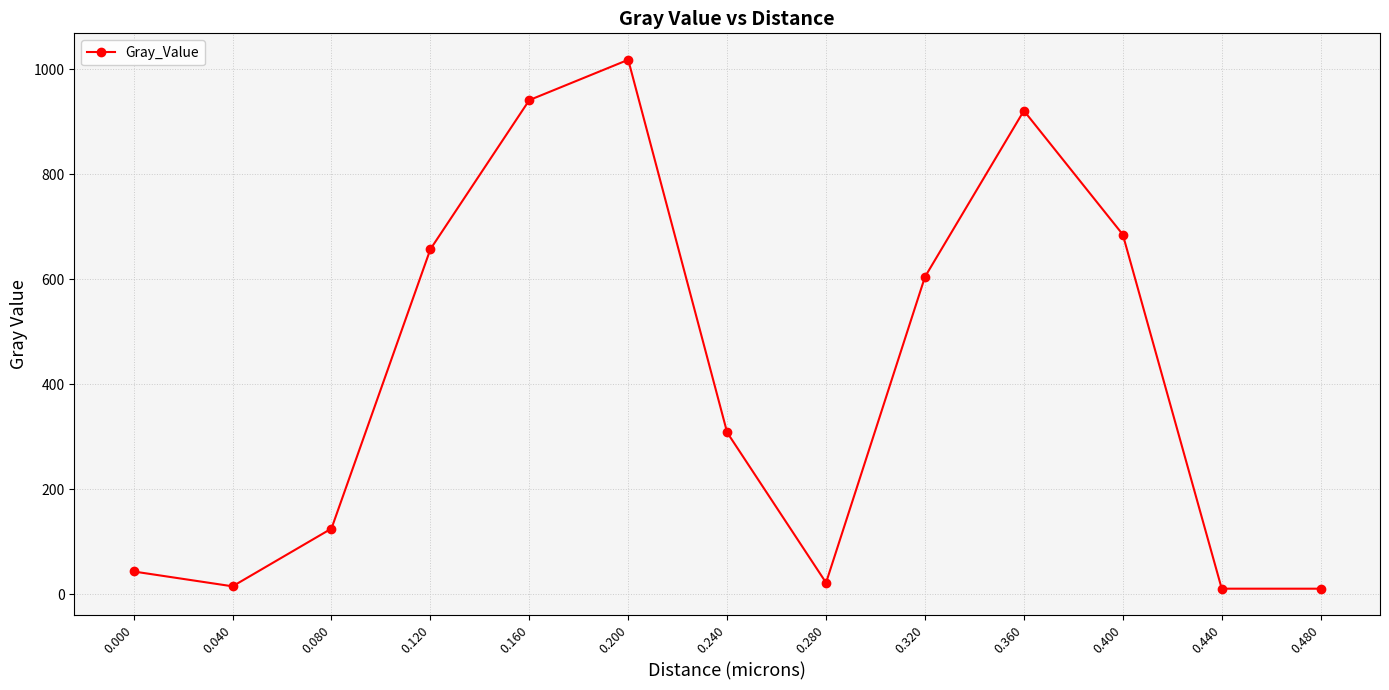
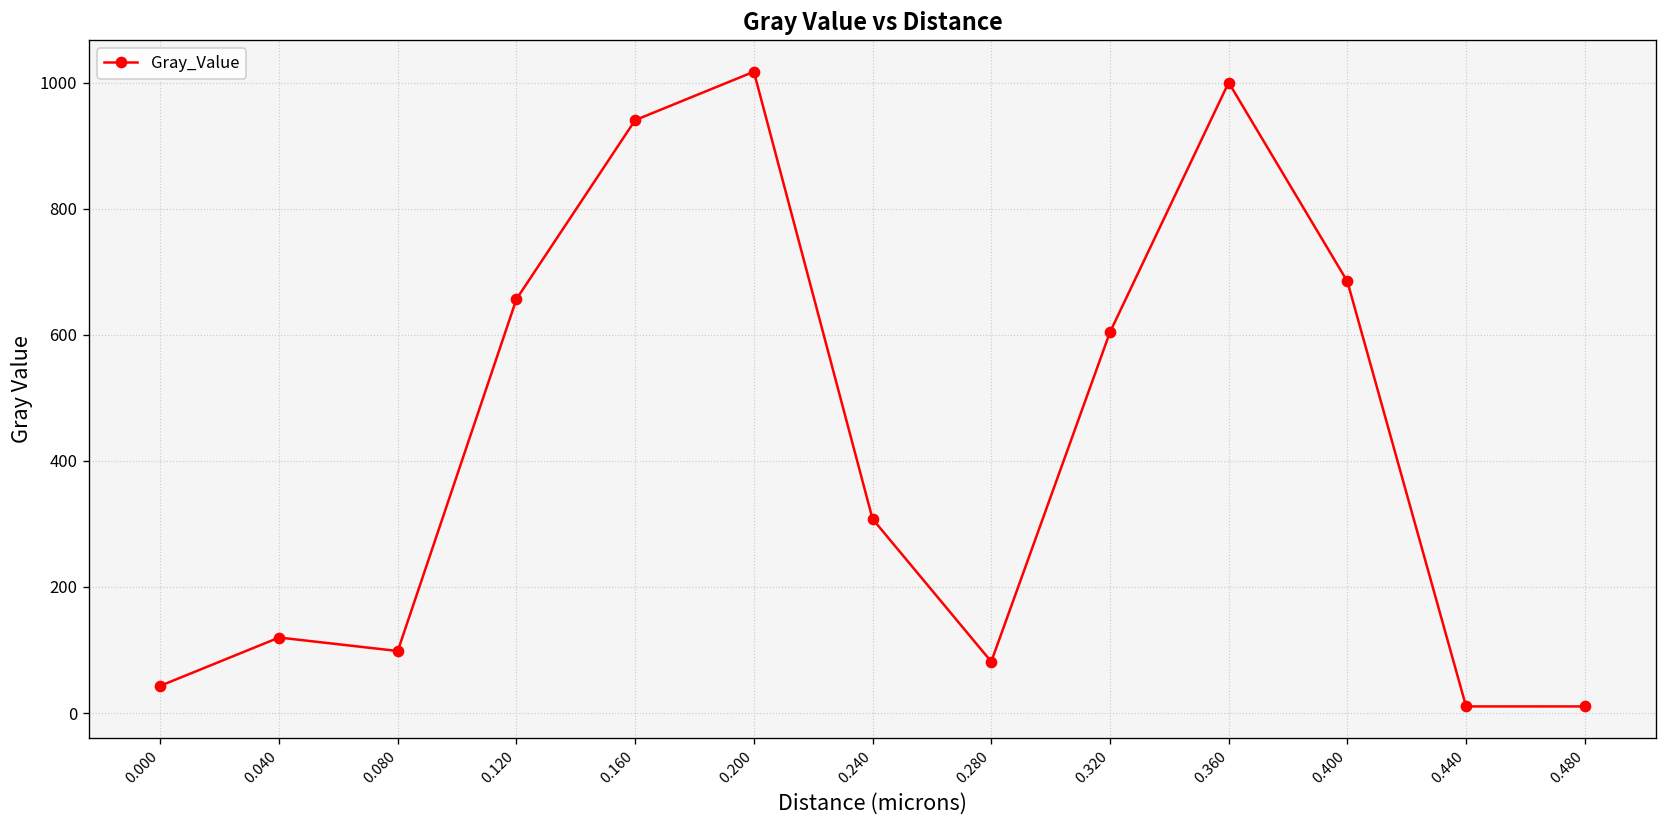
0.040: 10 -> 120
0.080: 120 -> 100
0.280: 20 -> 80
0.360: 920 -> 1000
